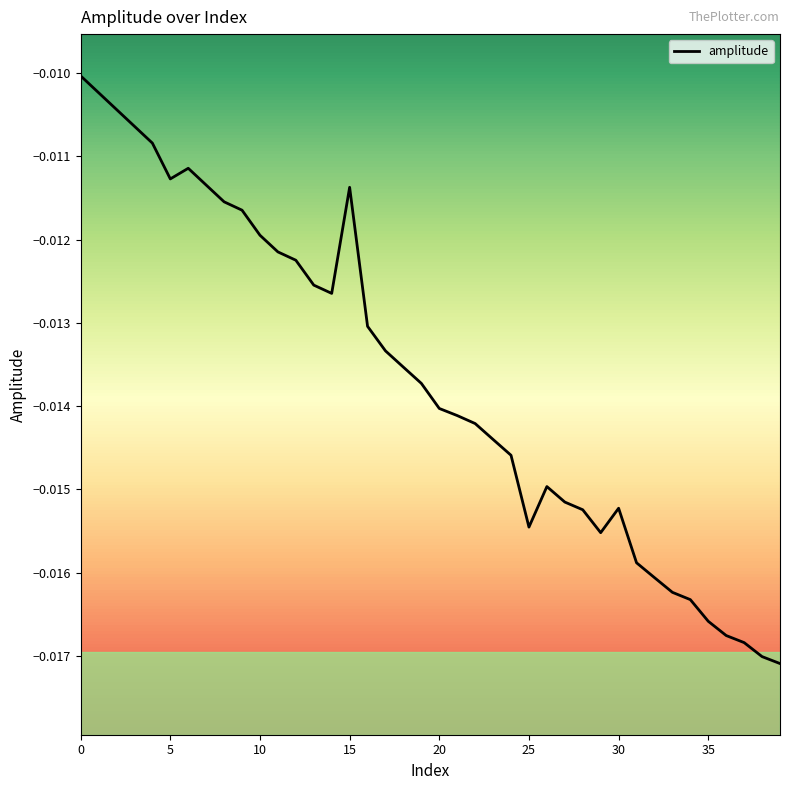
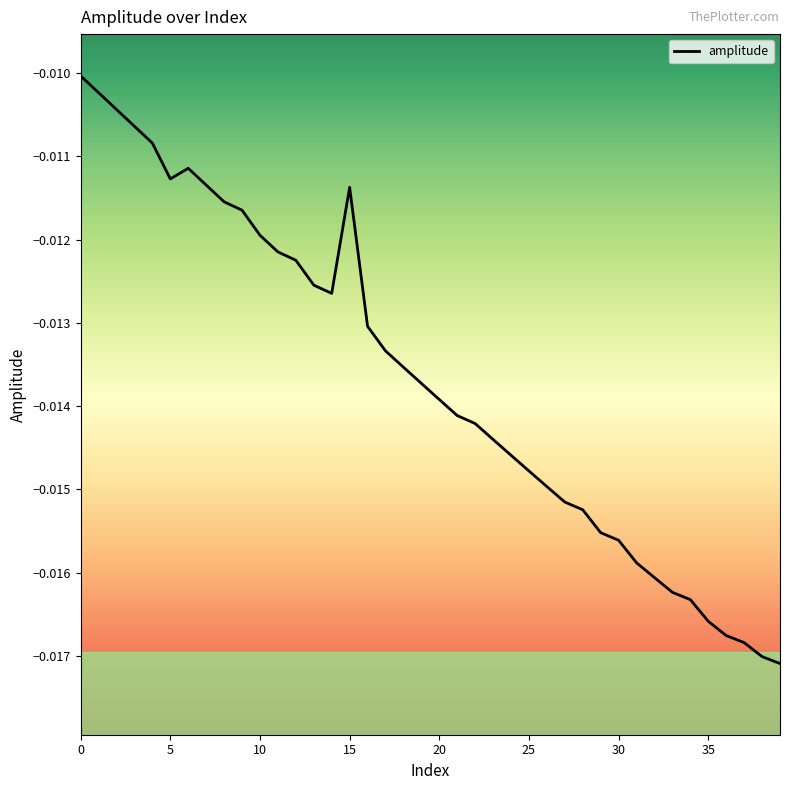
20: -0.0140 -> -0.0139
25: -0.0155 -> -0.0148
30: -0.0152 -> -0.0156
